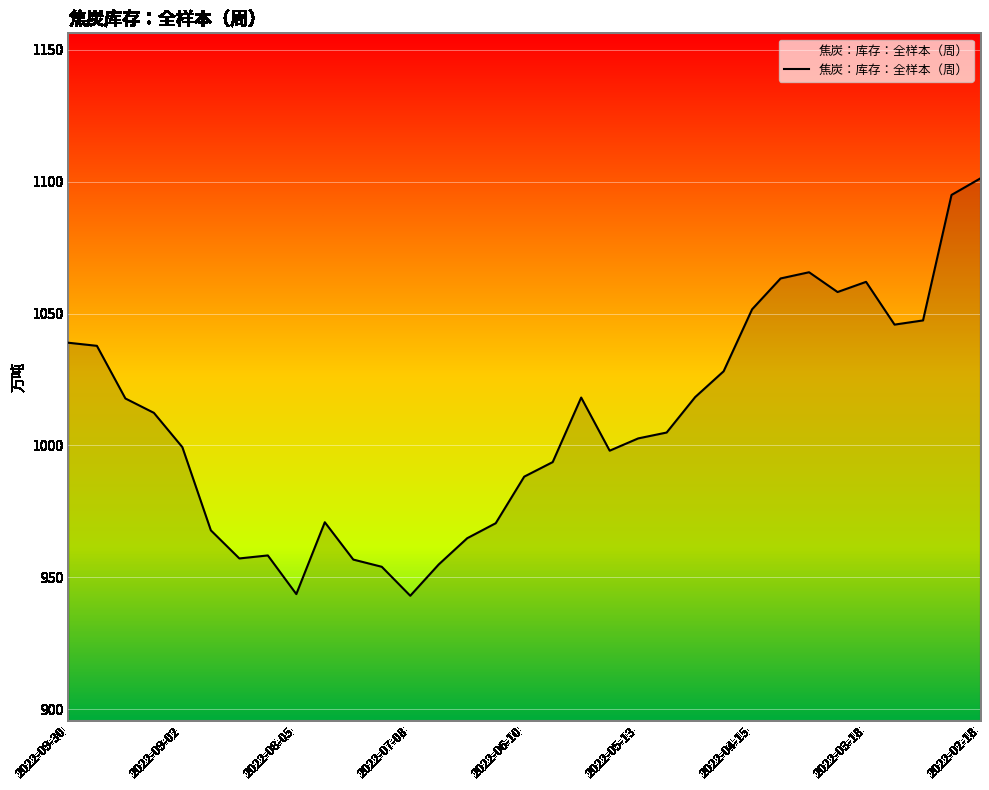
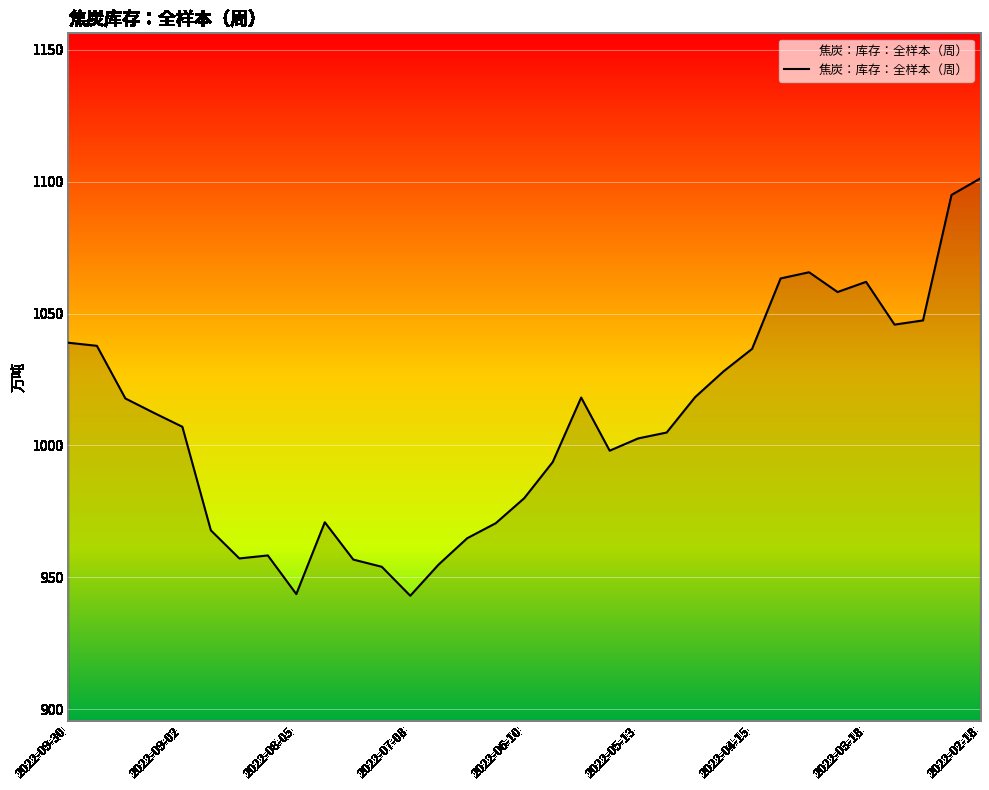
2022-09-02: 999 -> 1007
2022-06-10: 988 -> 980
2022-04-15: 1052 -> 1037
